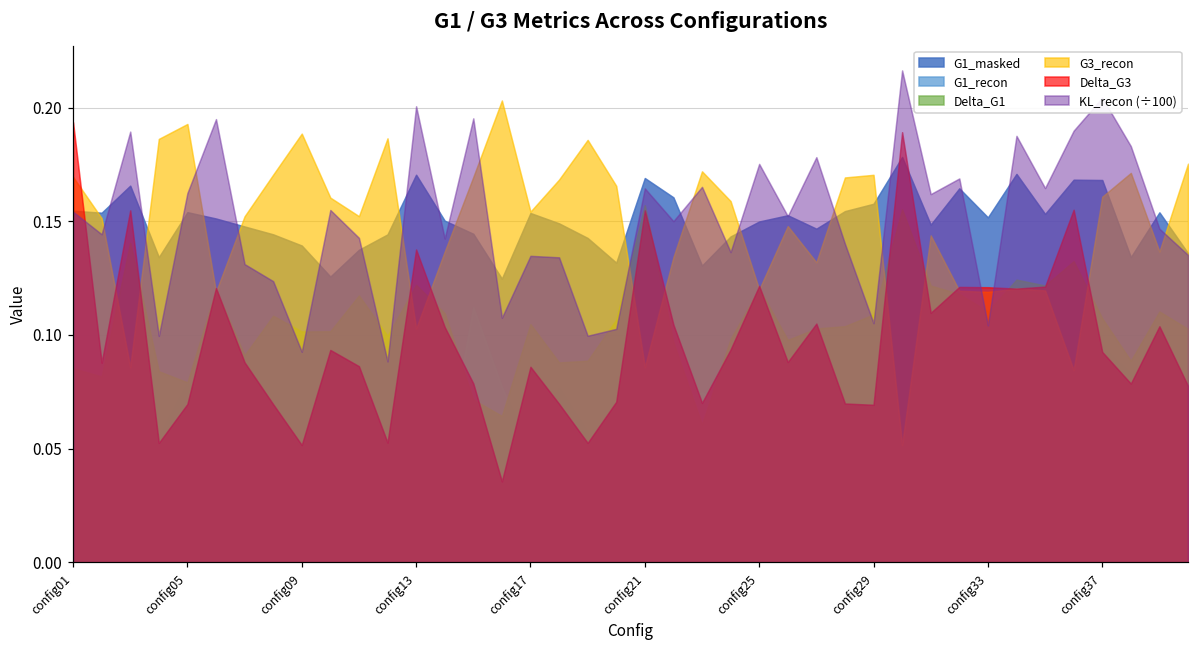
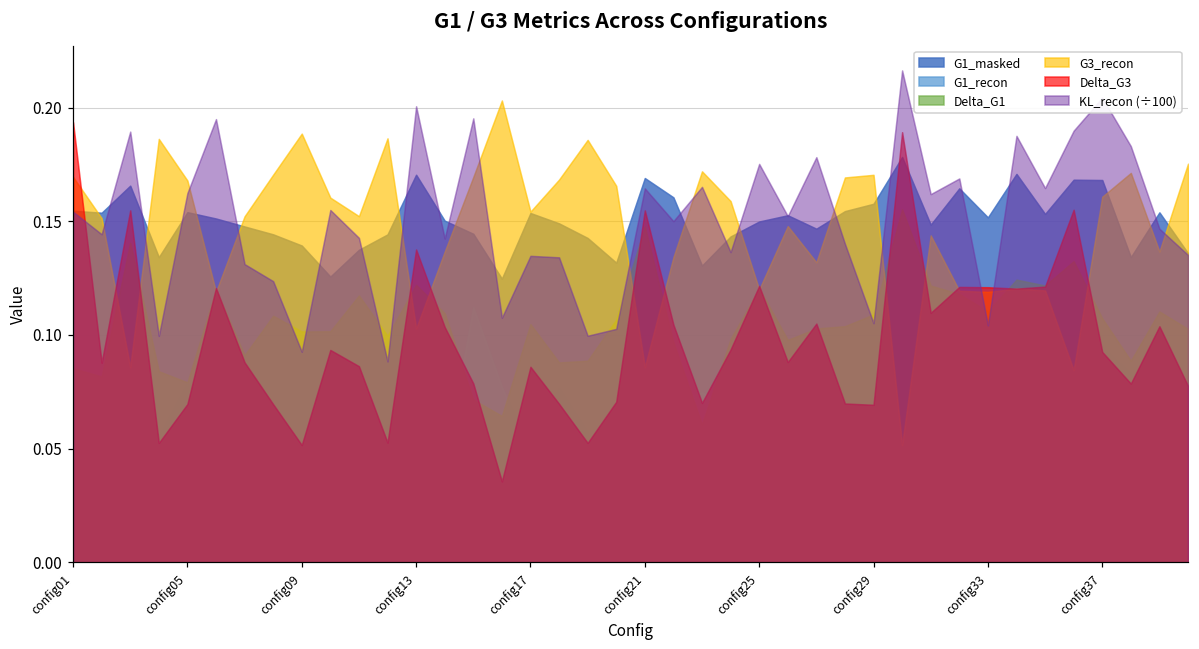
G3_recon, config05: 0.193 -> 0.168
Delta_G1, config21: 0.157 -> 0.148
